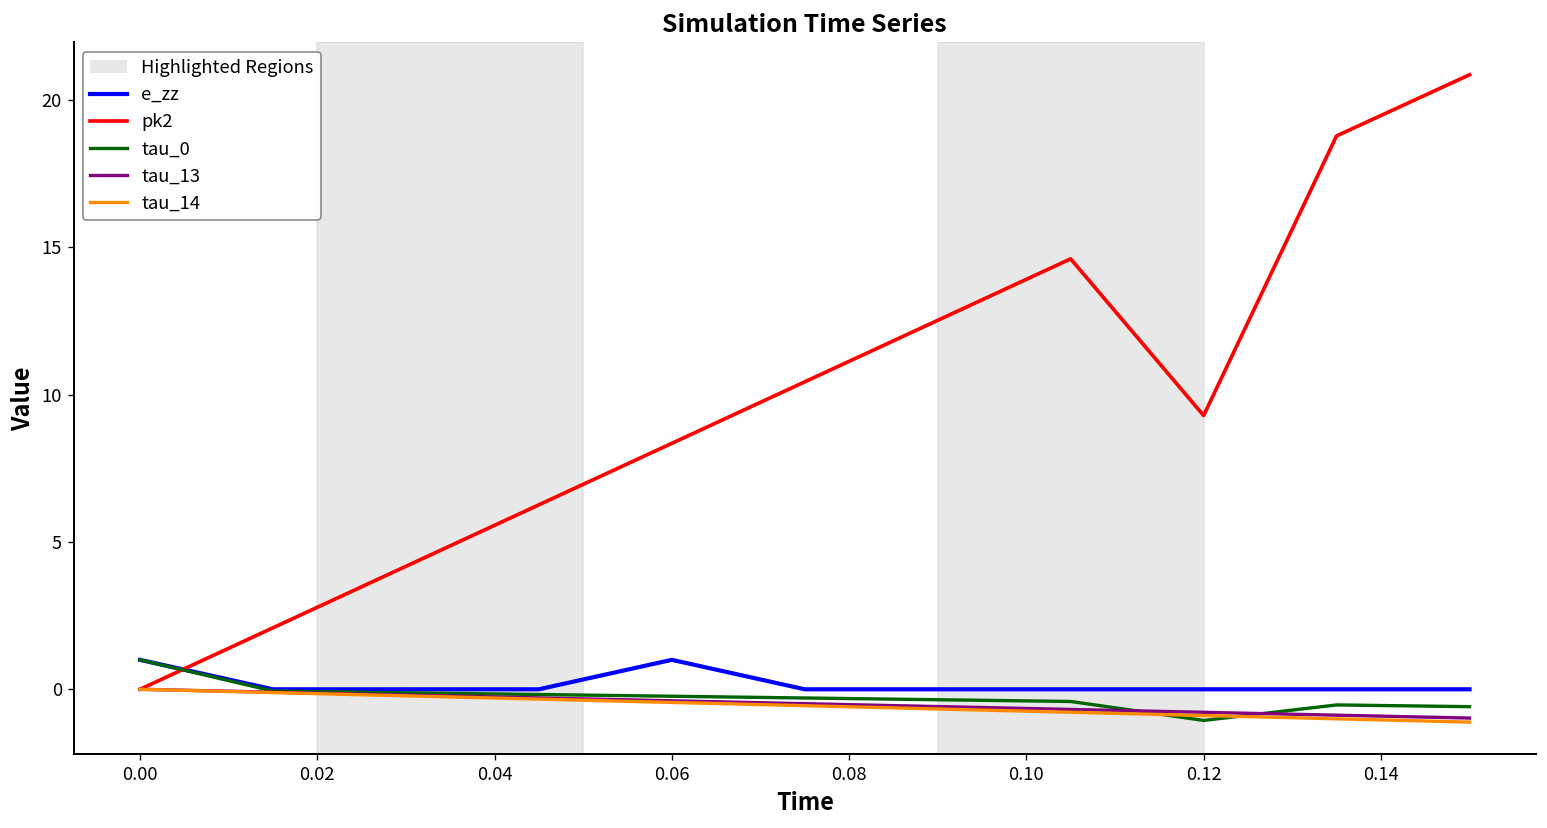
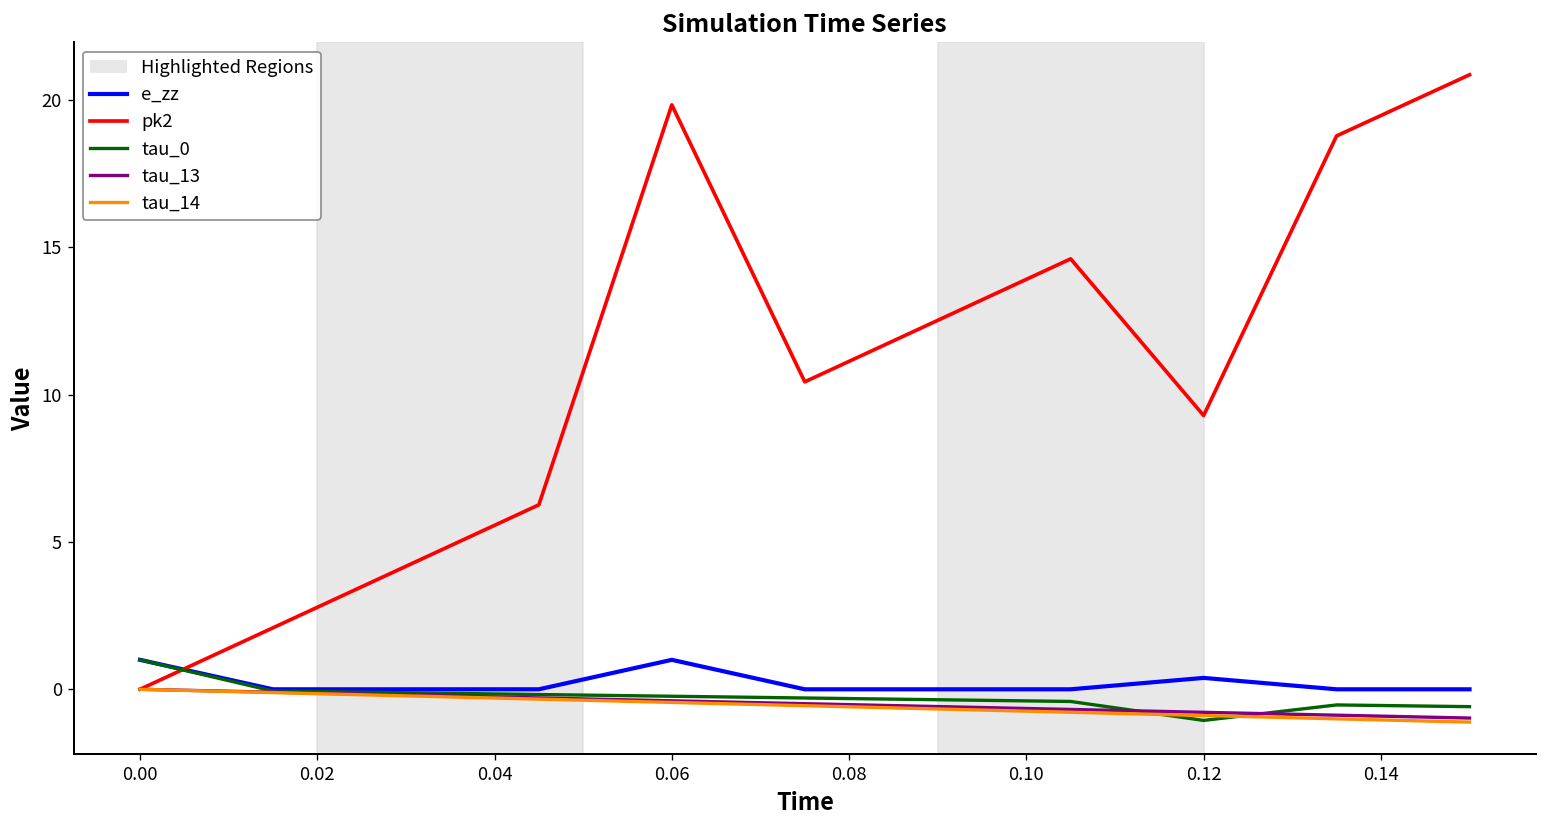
pk2, 0.06: 8.3 -> 19.8
e_zz, 0.12: 0.0 -> 0.4
